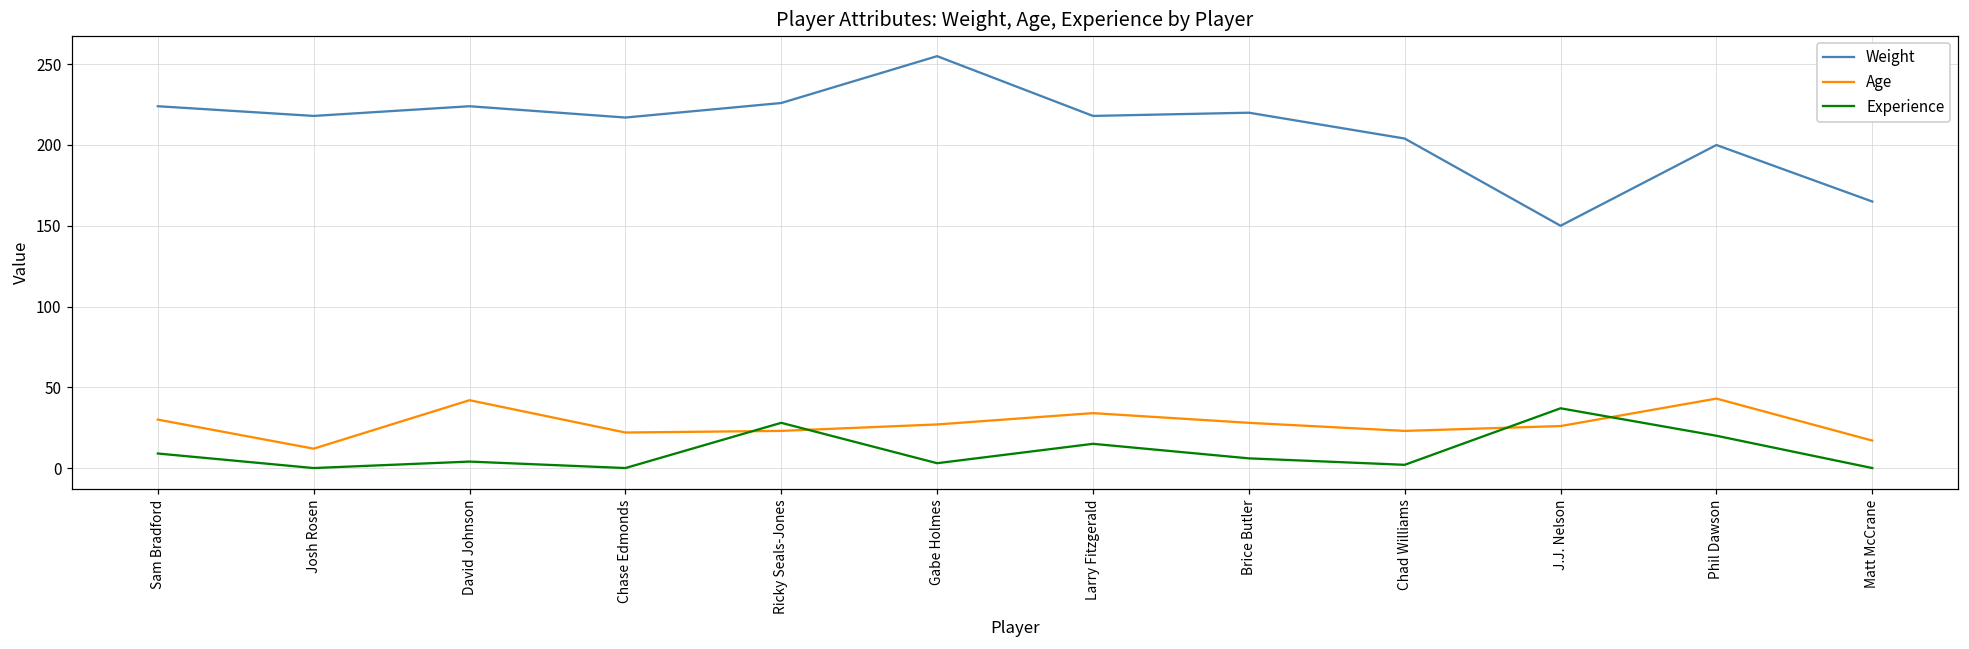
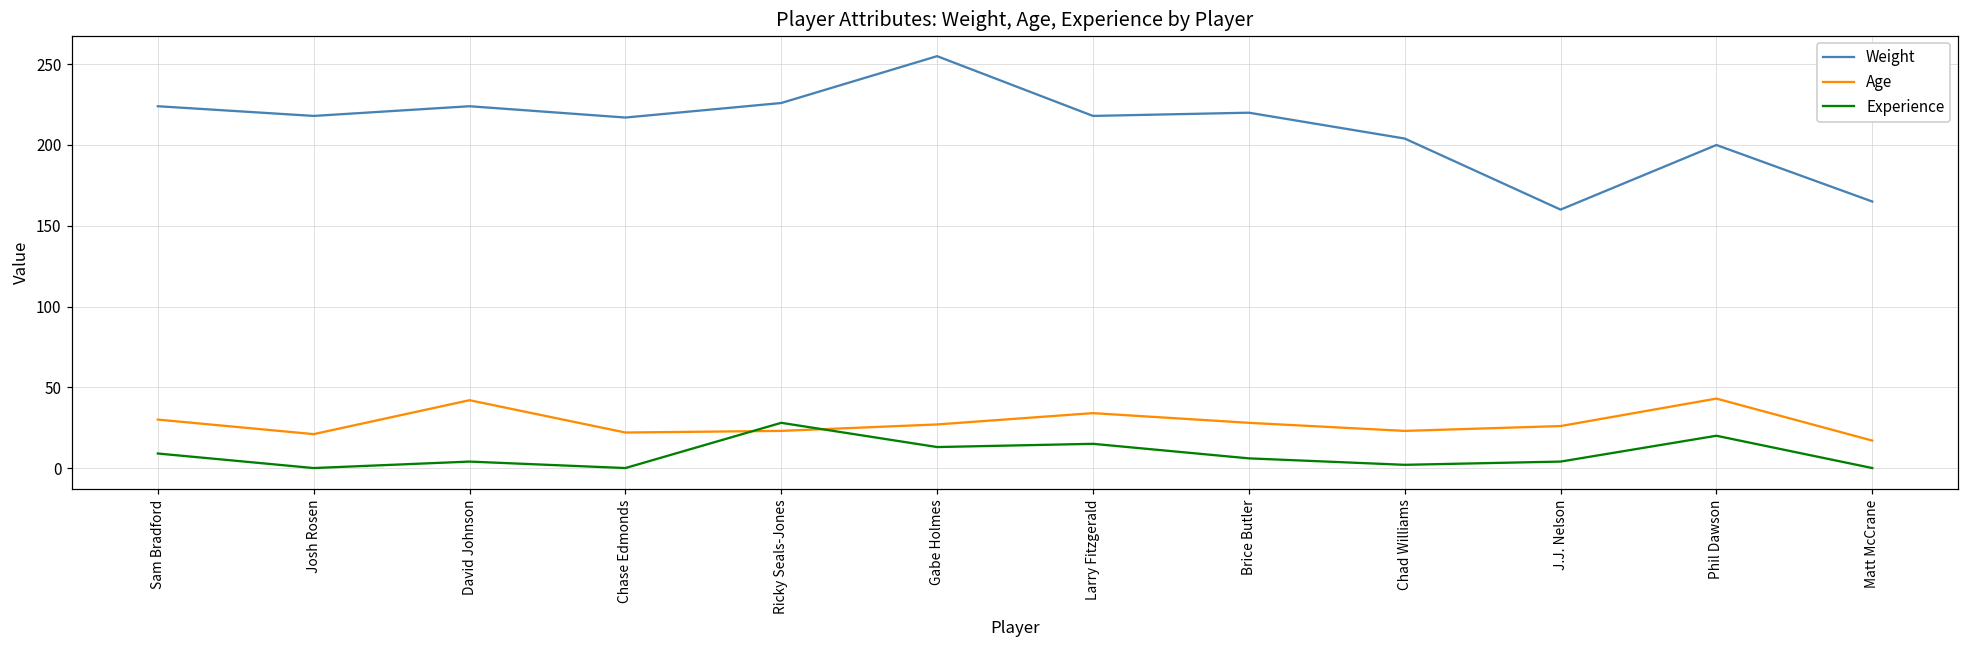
Age, Josh Rosen: 12 -> 21
Experience, Gabe Holmes: 3 -> 13
Weight, J.J. Nelson: 150 -> 160
Experience, J.J. Nelson: 37 -> 4
